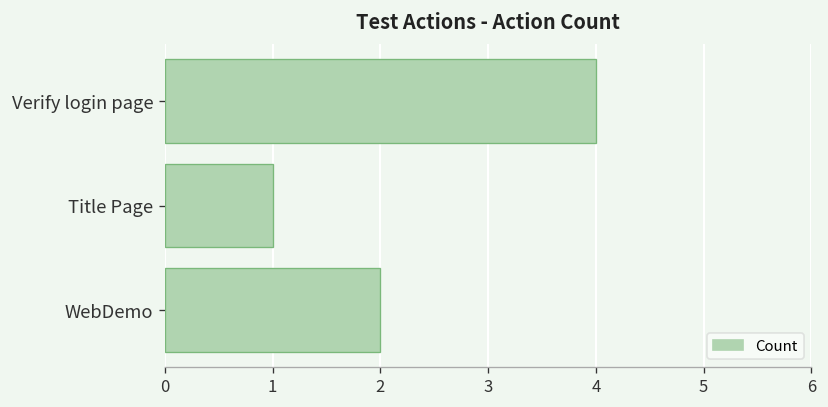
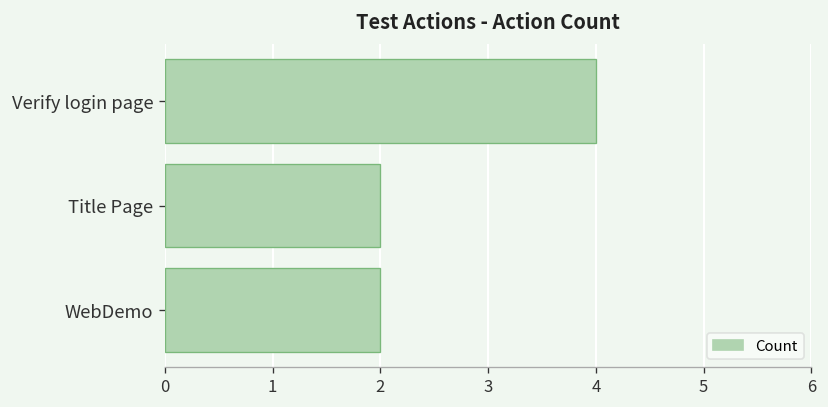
Title Page: 1 -> 2
